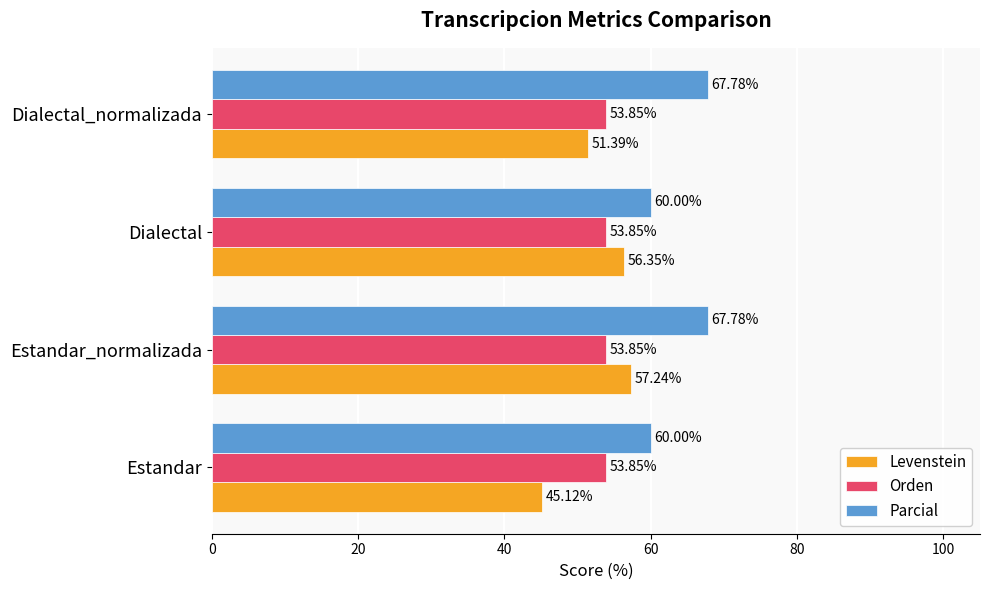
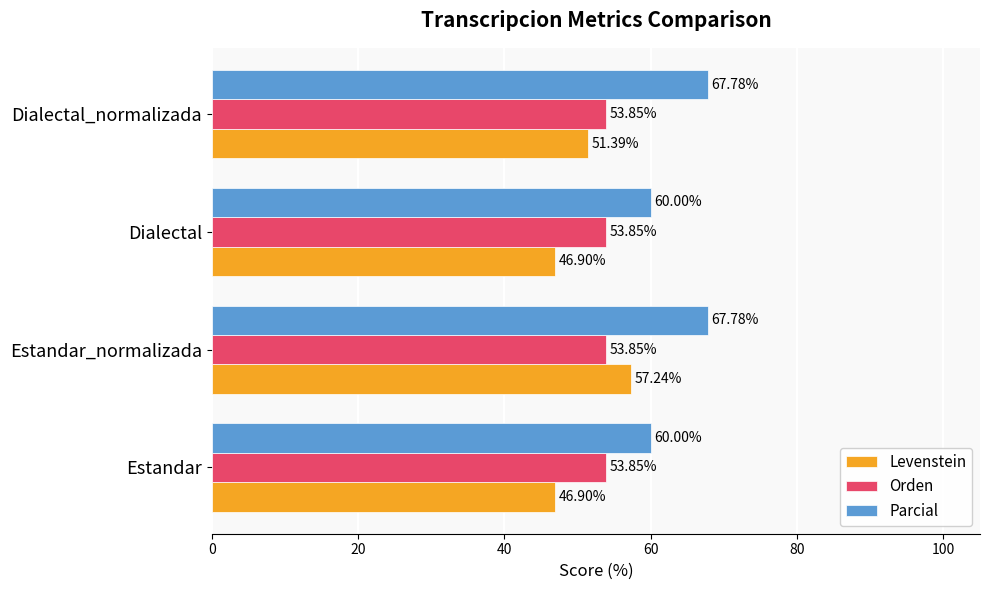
Levenstein, Dialectal: 56.35% -> 46.90%
Levenstein, Estandar: 45.12% -> 46.90%
